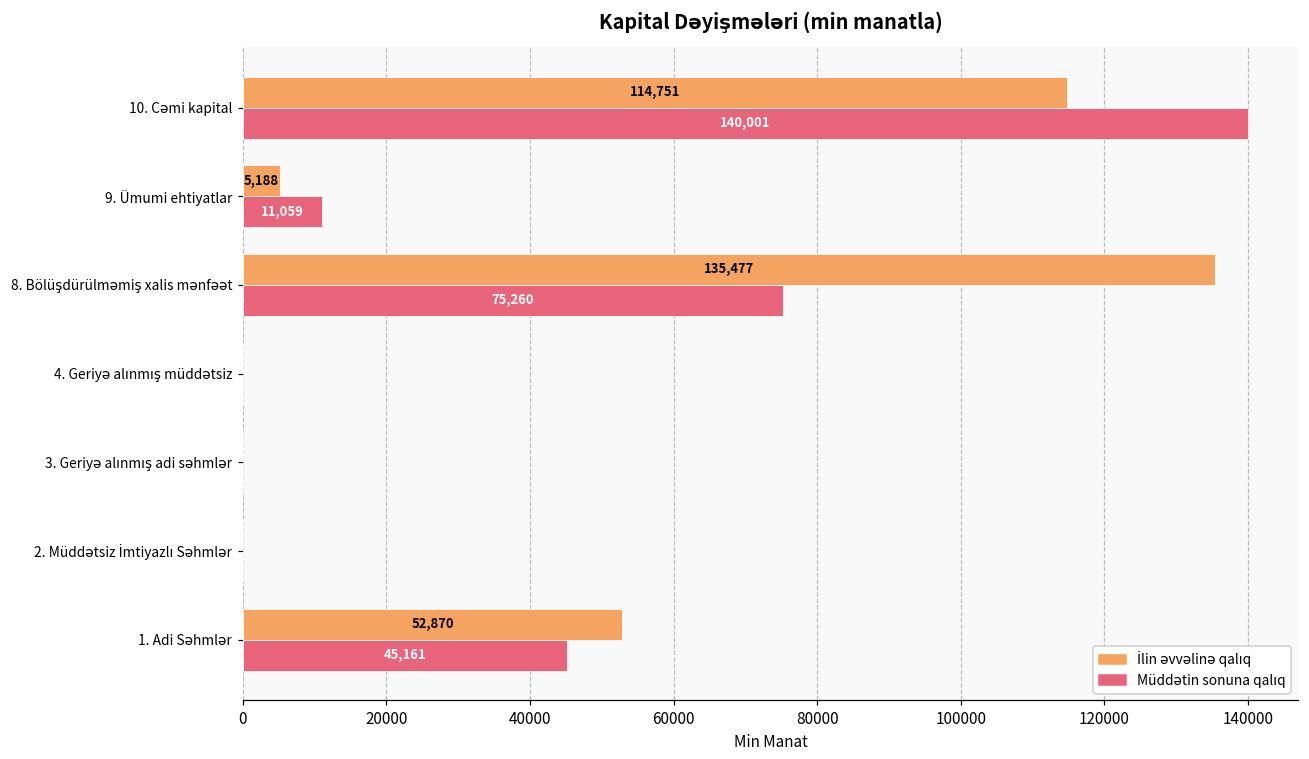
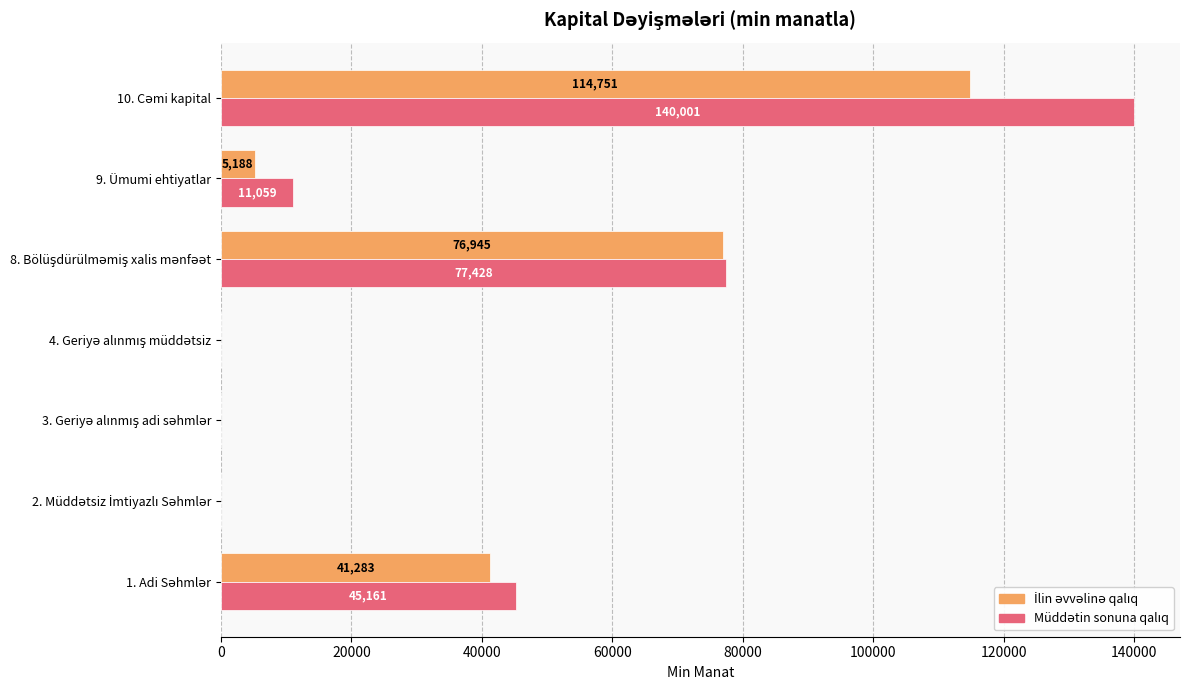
İlin əvvəlinə qalıq, 8. Bölüşdürülməmiş xalis mənfəət: 135,477 -> 76,945
Müddətin sonuna qalıq, 8. Bölüşdürülməmiş xalis mənfəət: 75,260 -> 77,428
İlin əvvəlinə qalıq, 1. Adi Səhmlər: 52,870 -> 41,283
